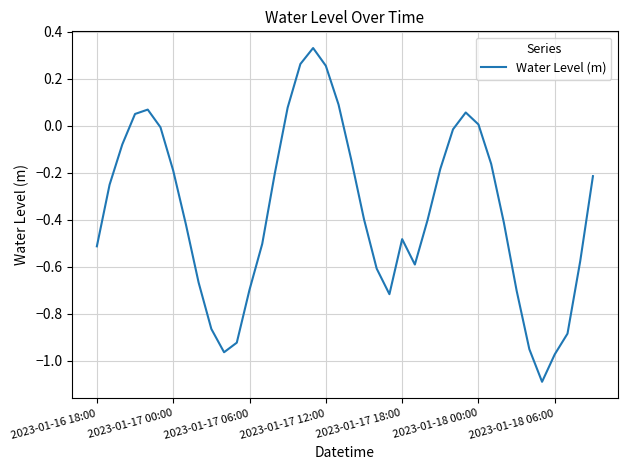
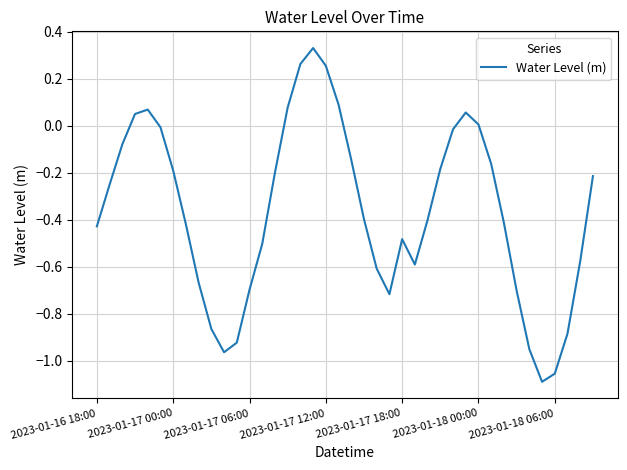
2023-01-16 18:00: -0.51 -> -0.43
2023-01-18 06:00: -0.97 -> -1.05
